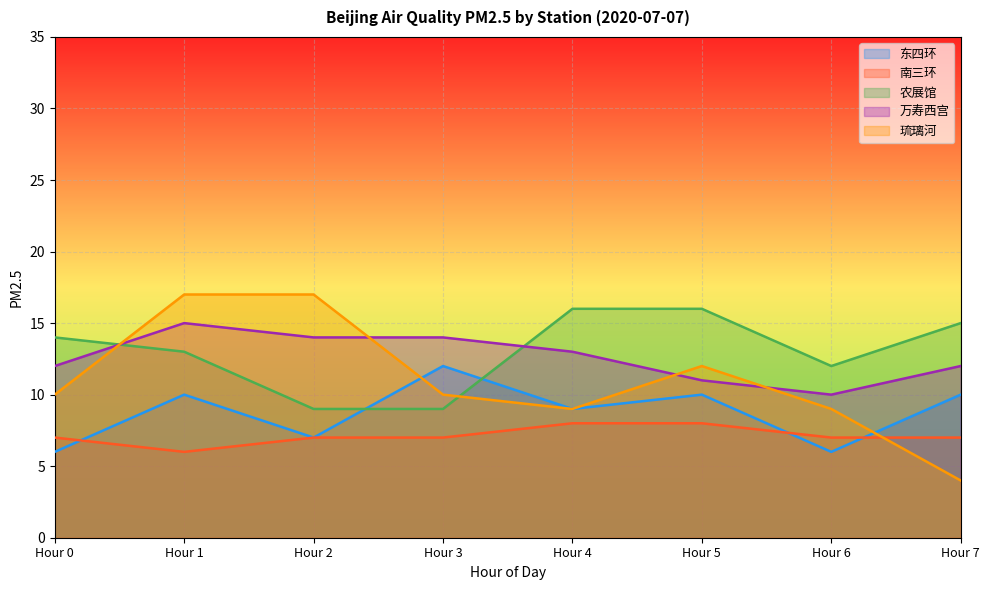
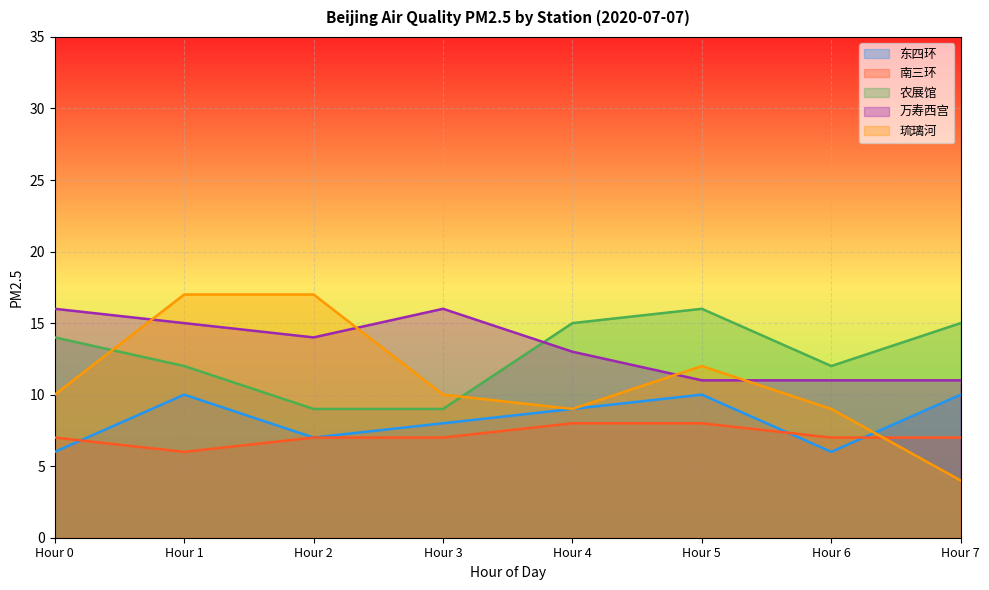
万寿西宫, Hour 0: 12 -> 16
农展馆, Hour 1: 13 -> 12
东四环, Hour 3: 12 -> 8
万寿西宫, Hour 3: 14 -> 16
农展馆, Hour 4: 16 -> 15
万寿西宫, Hour 6: 10 -> 11
万寿西宫, Hour 7: 12 -> 11
